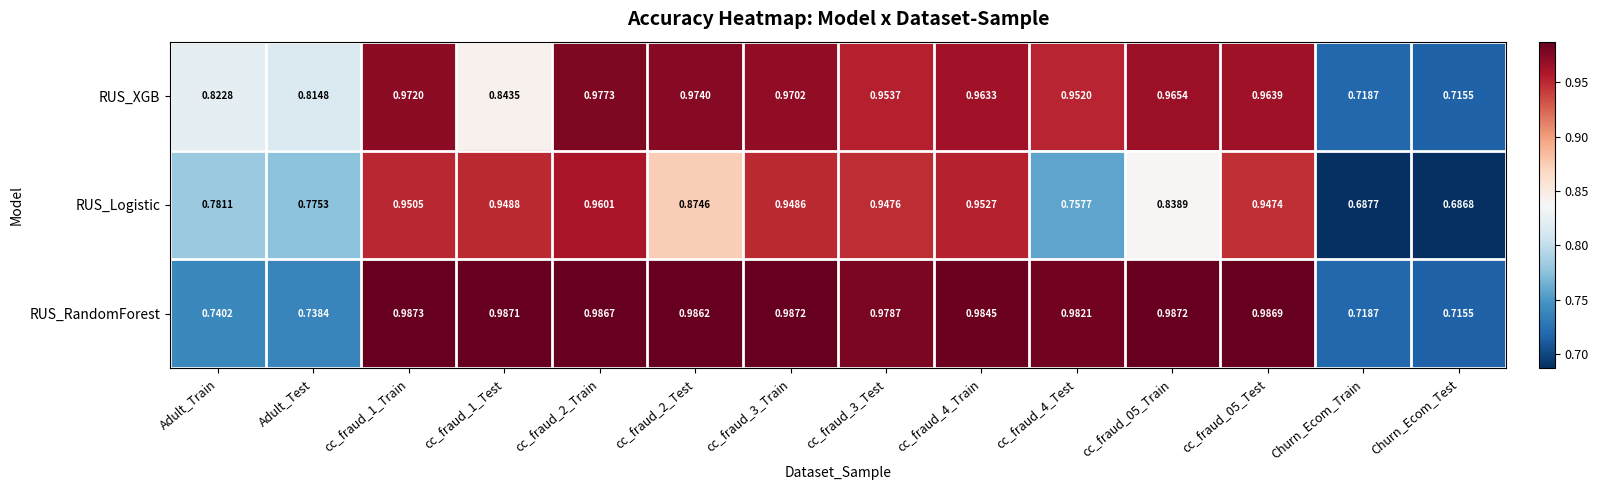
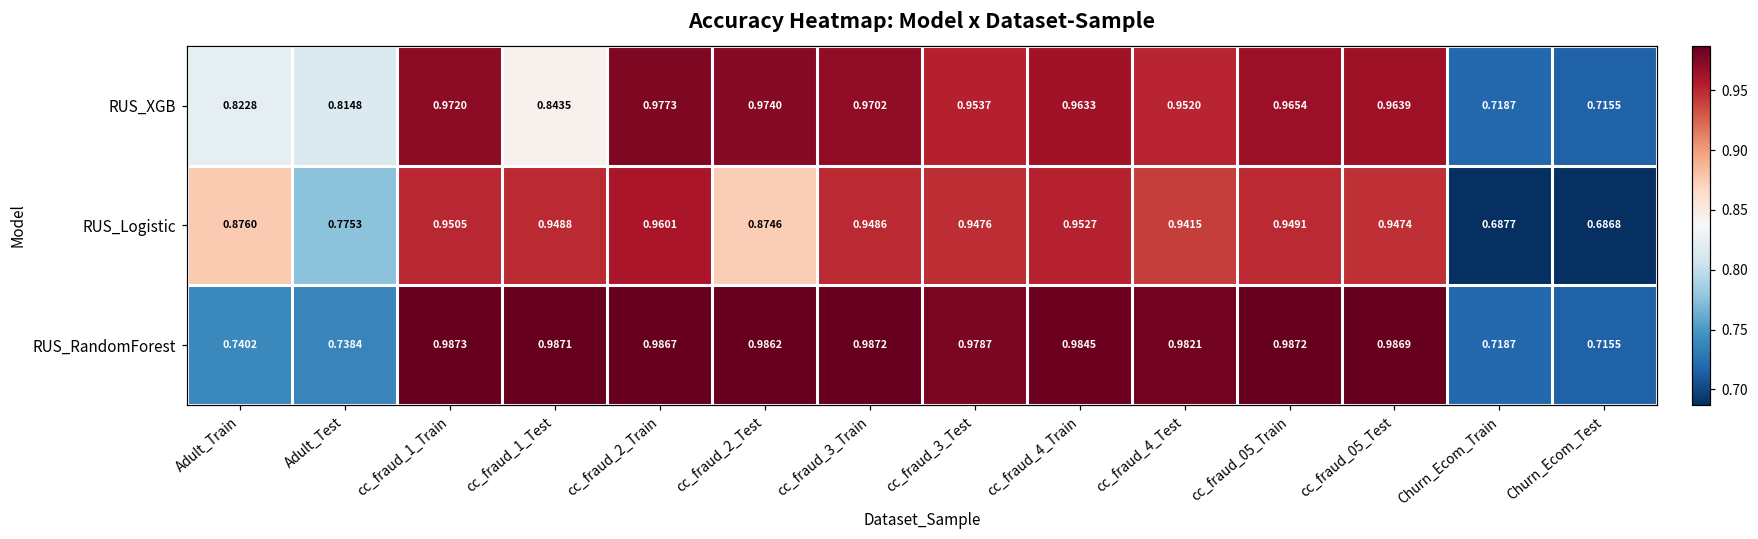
RUS_Logistic, Adult_Train: 0.7811 -> 0.8760
RUS_Logistic, cc_fraud_4_Test: 0.7577 -> 0.9415
RUS_Logistic, cc_fraud_05_Train: 0.8389 -> 0.9491
